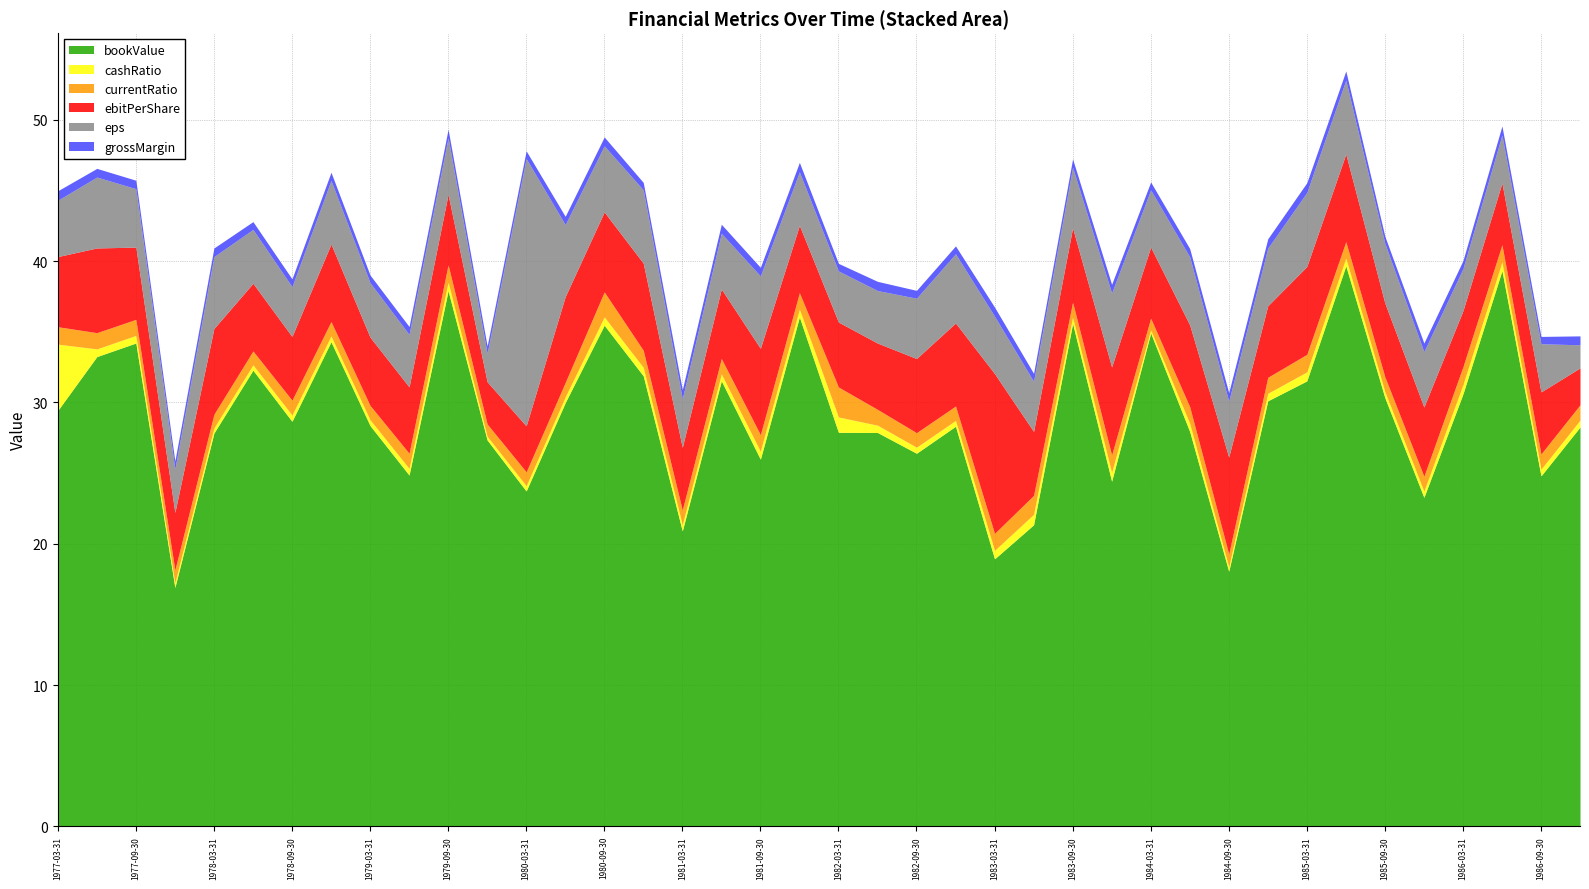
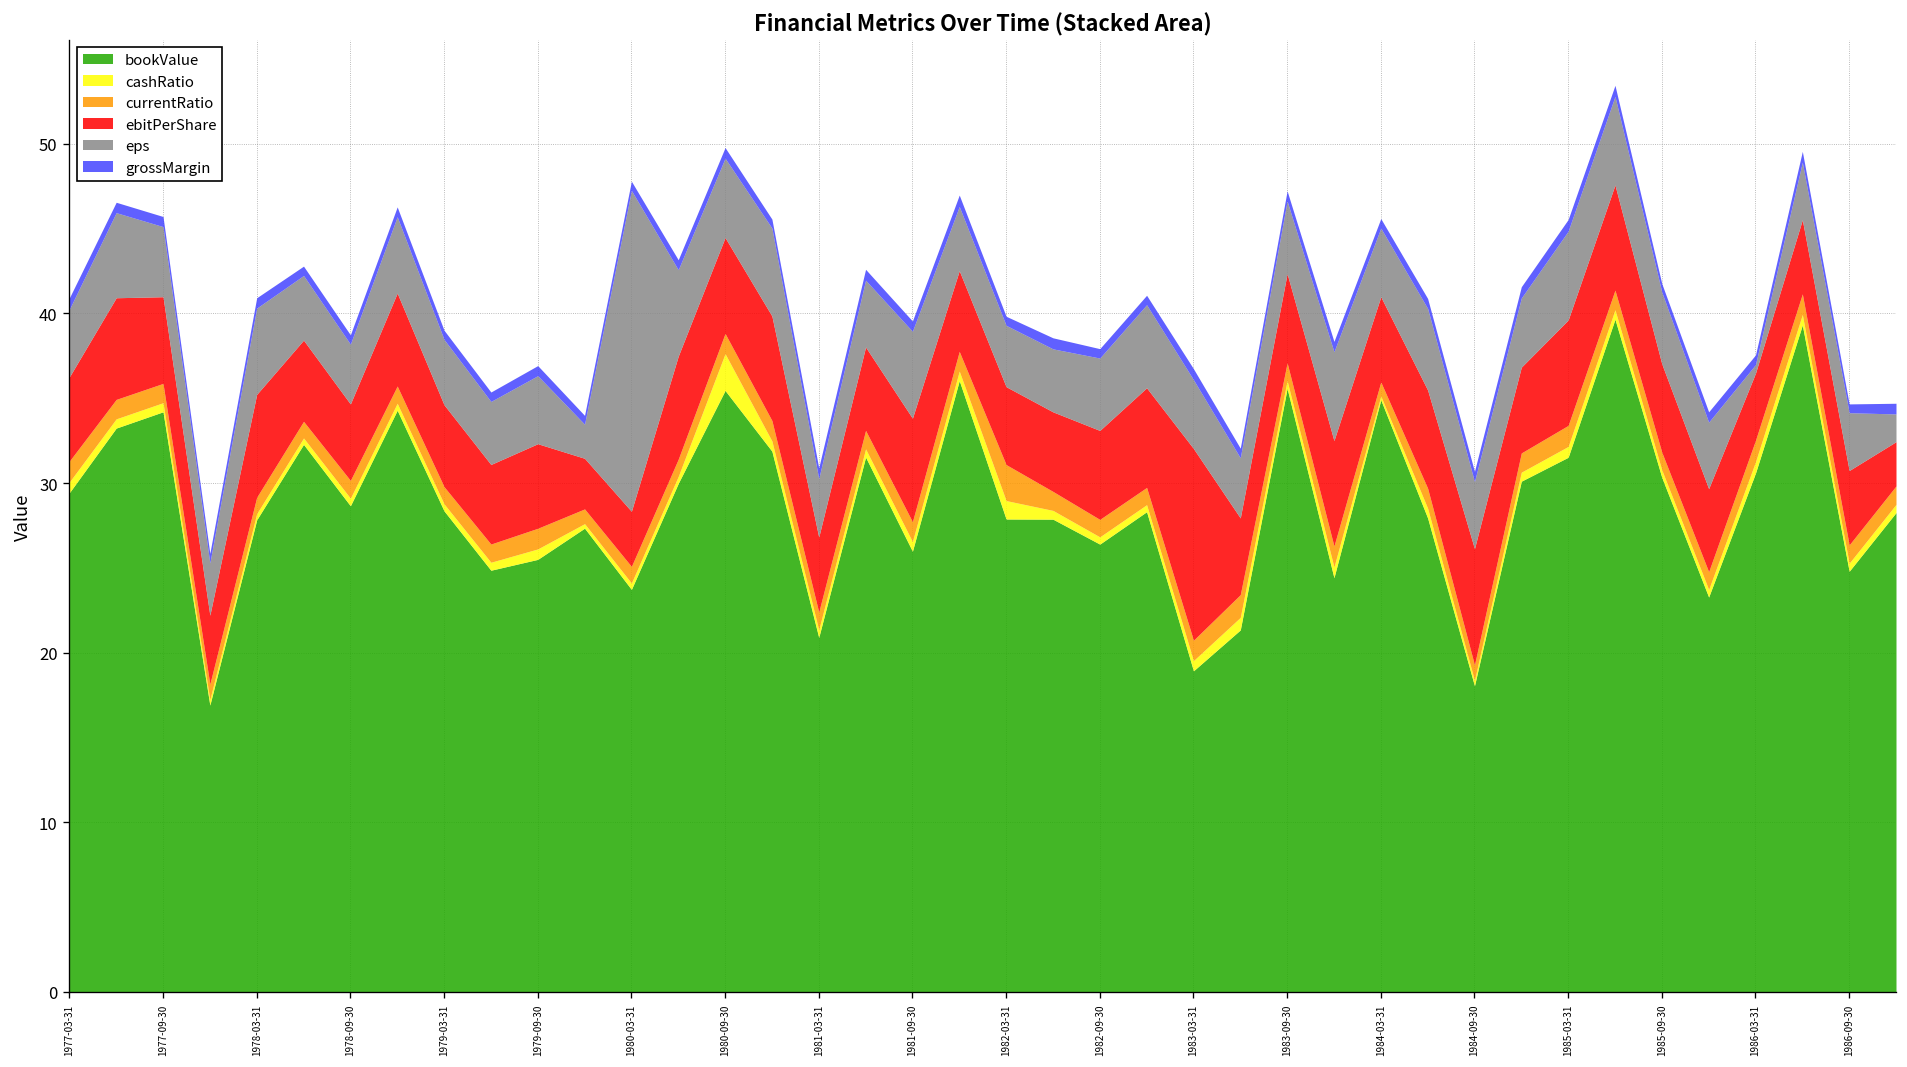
cashRatio, 1977-03-31: 4.7 -> 0.6
bookValue, 1979-09-30: 37.9 -> 25.5
cashRatio, 1980-09-30: 0.6 -> 2.2
currentRatio, 1980-09-30: 1.8 -> 1.2
eps, 1986-03-31: 3.0 -> 0.5
